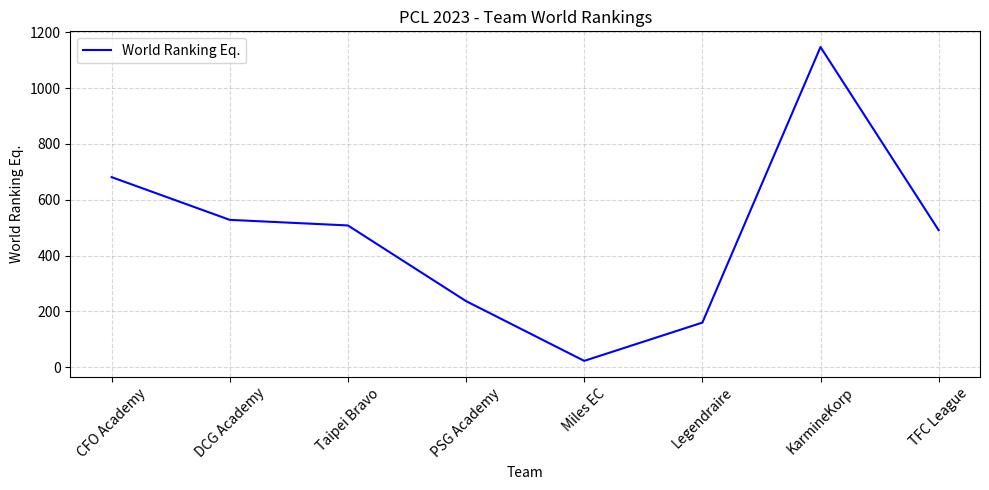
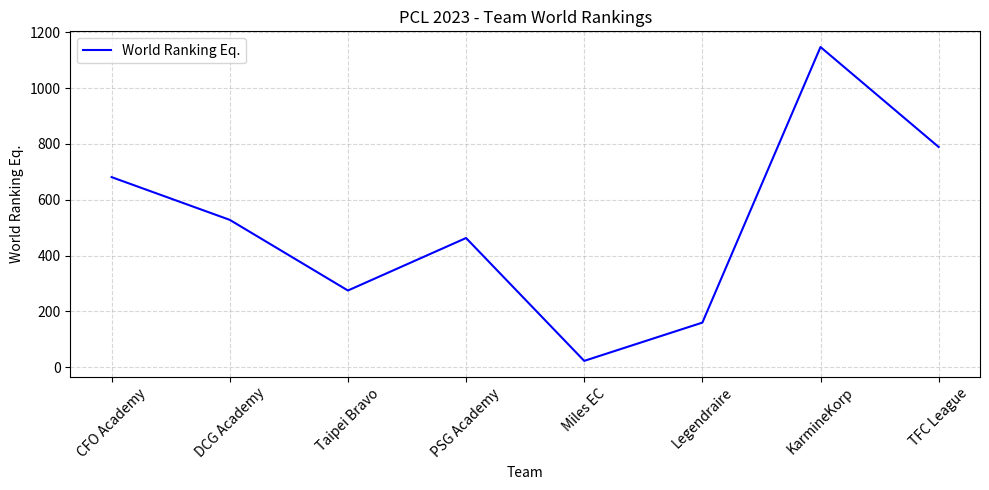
Taipei Bravo: 510 -> 280
PSG Academy: 240 -> 460
TFC League: 490 -> 790
